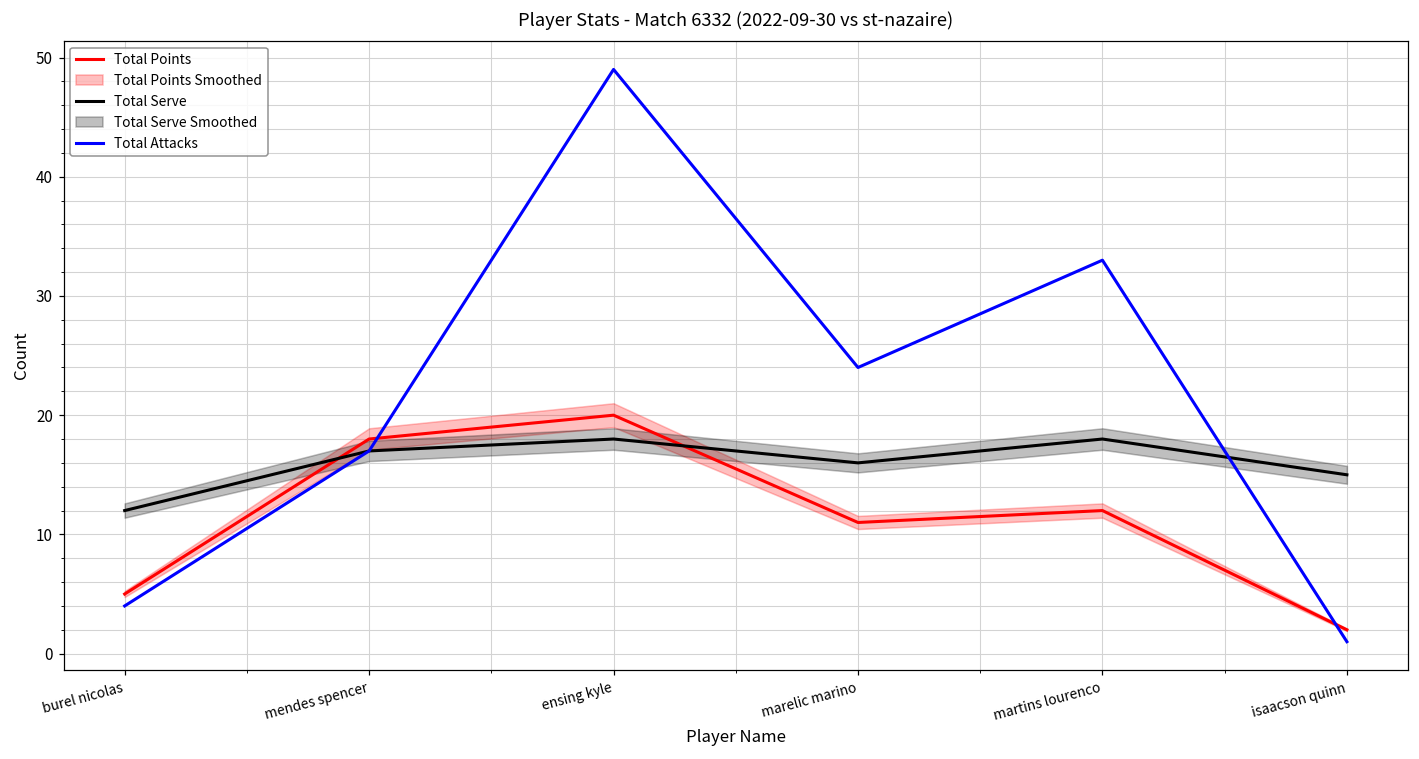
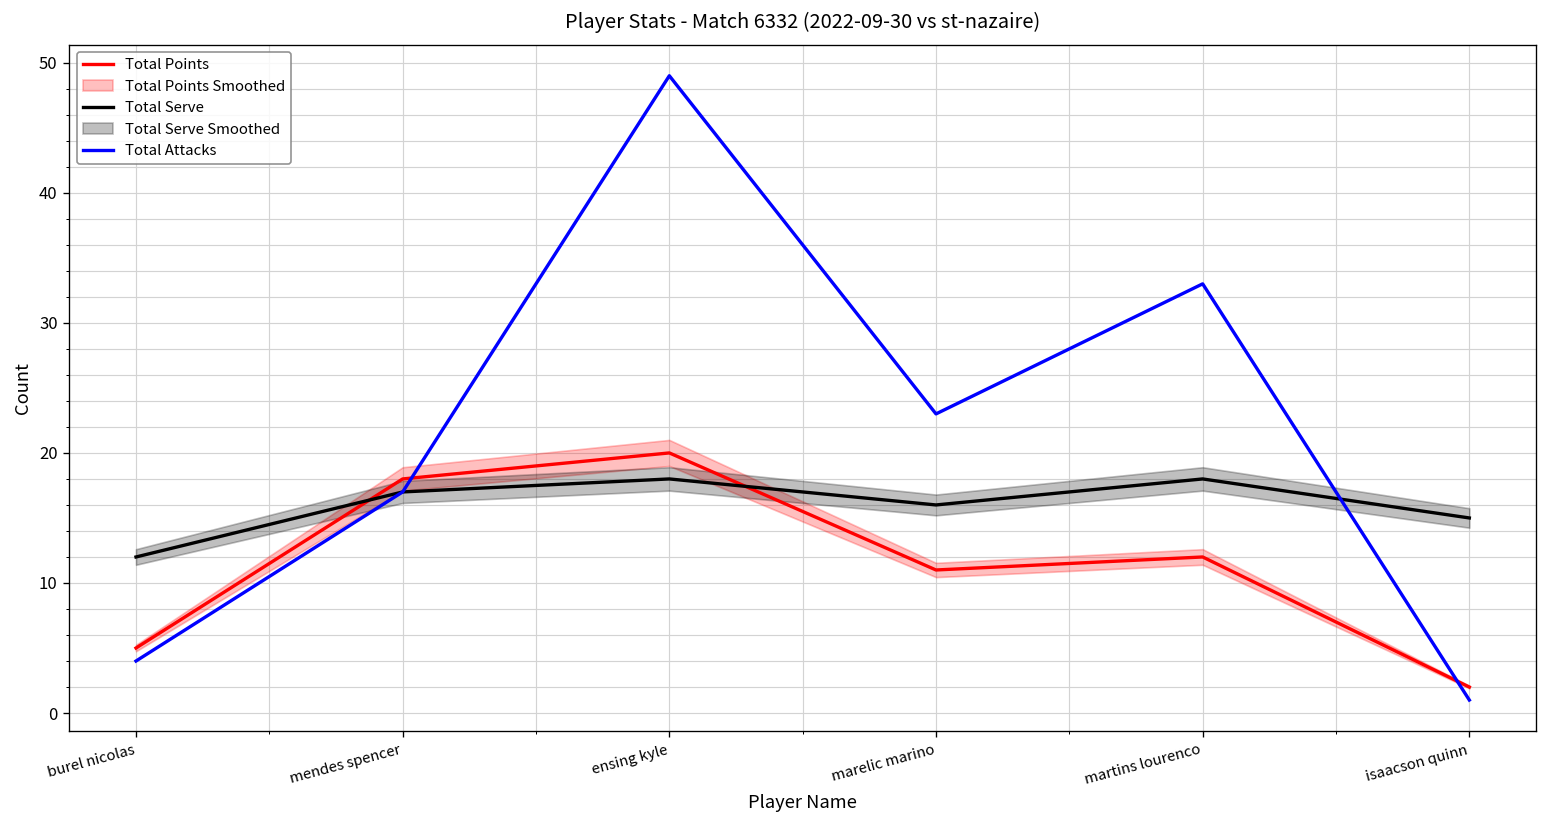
Total Attacks, marelic marino: 24 -> 23
